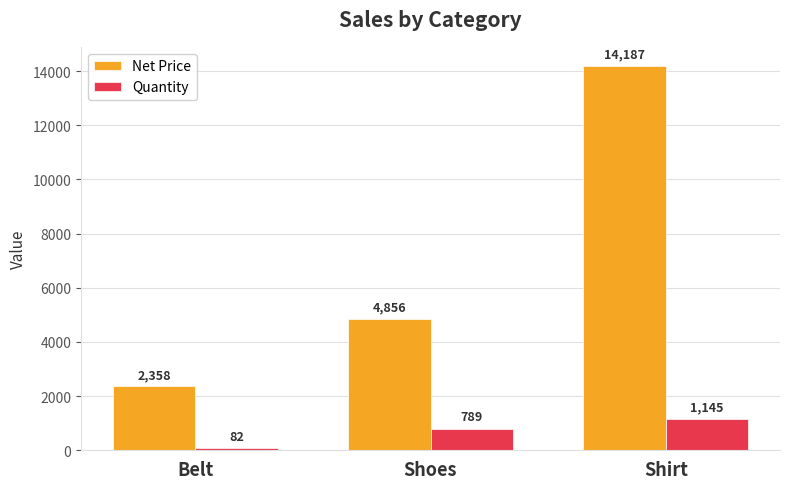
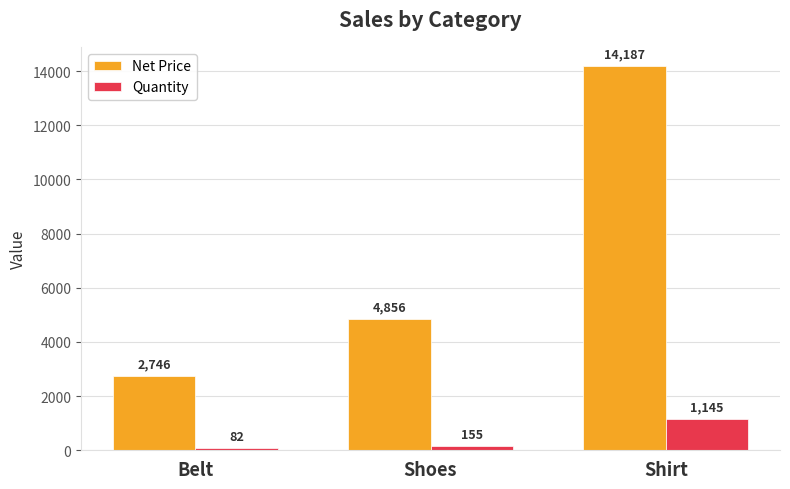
Net Price, Belt: 2,358 -> 2,746
Quantity, Shoes: 789 -> 155
